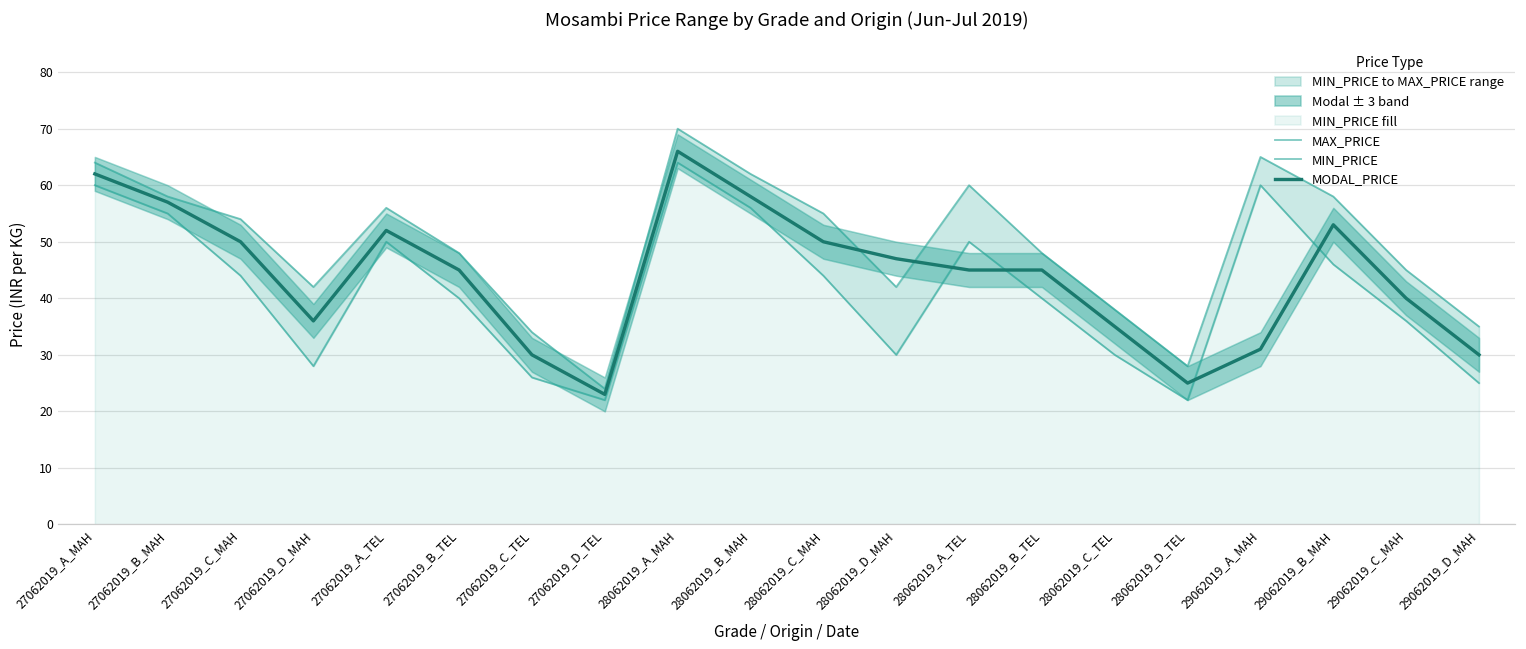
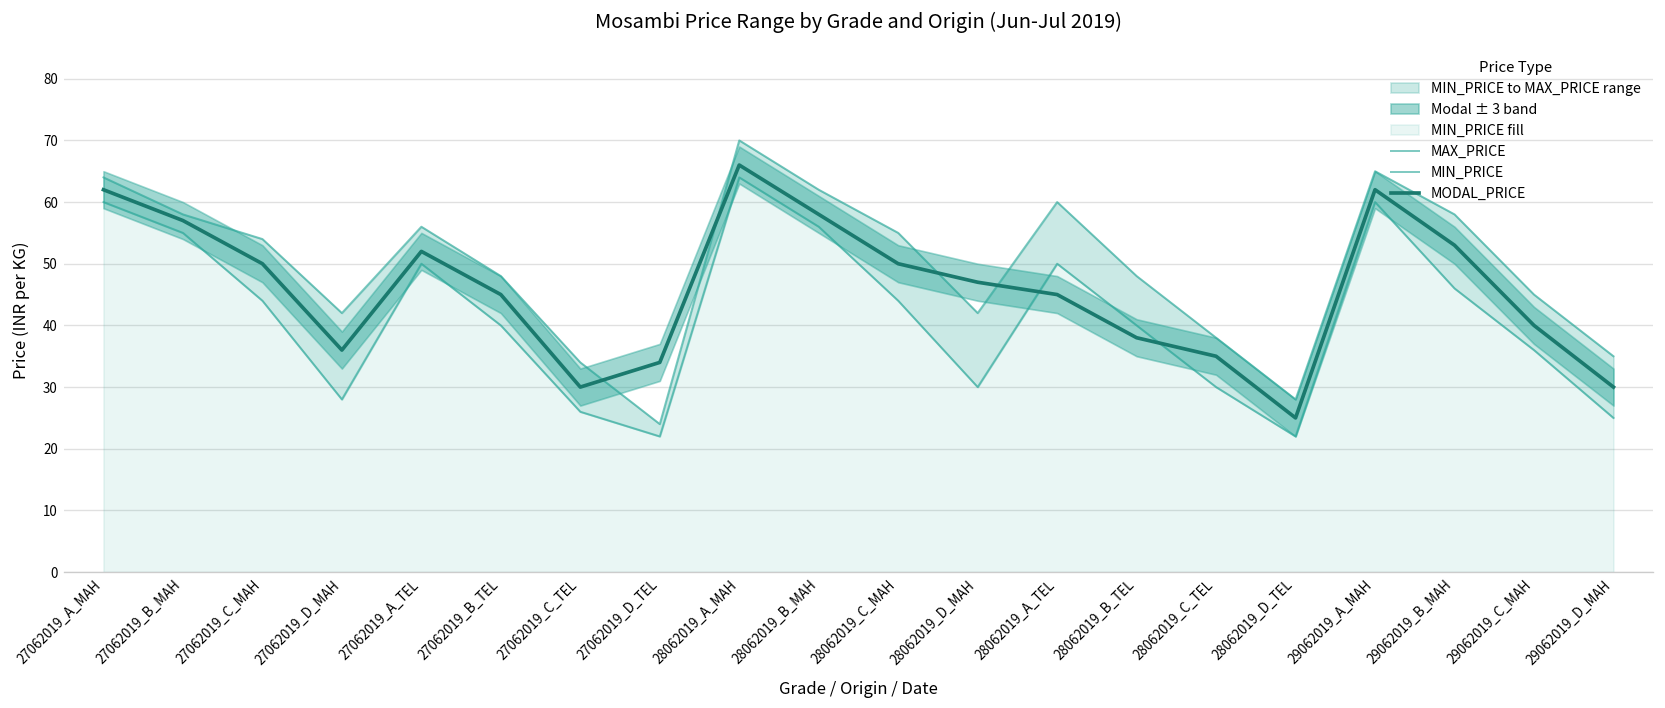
MODAL_PRICE, 27062019_D_TEL: 23 -> 34
MODAL_PRICE, 28062019_B_TEL: 45 -> 38
MODAL_PRICE, 29062019_A_MAH: 31 -> 62
